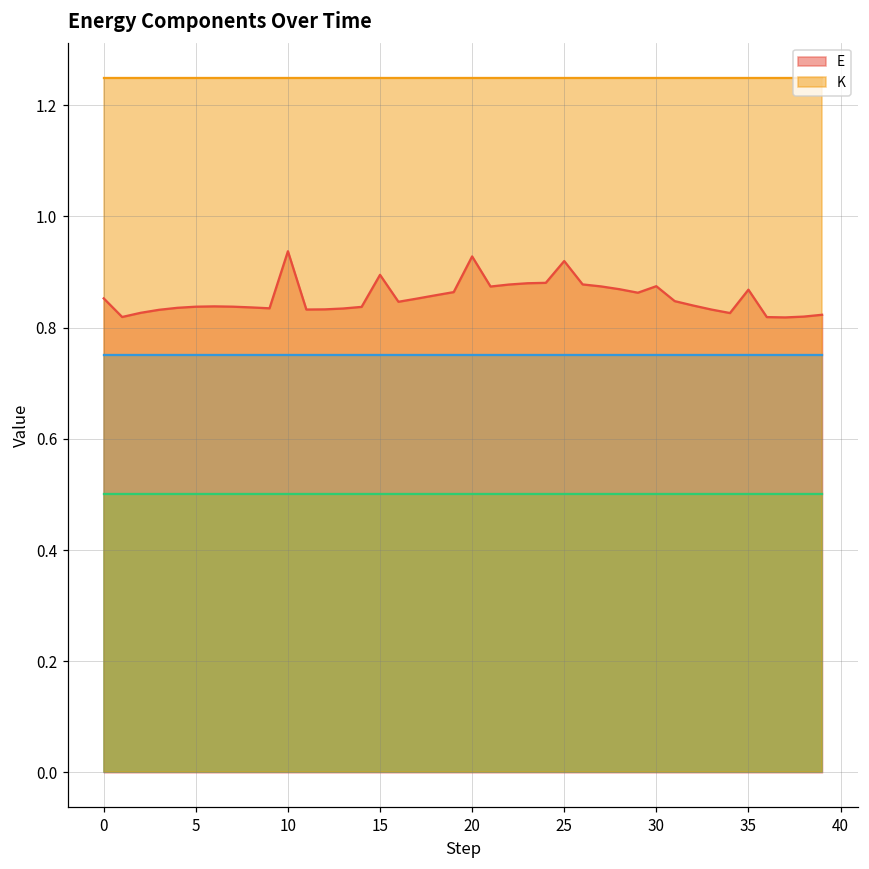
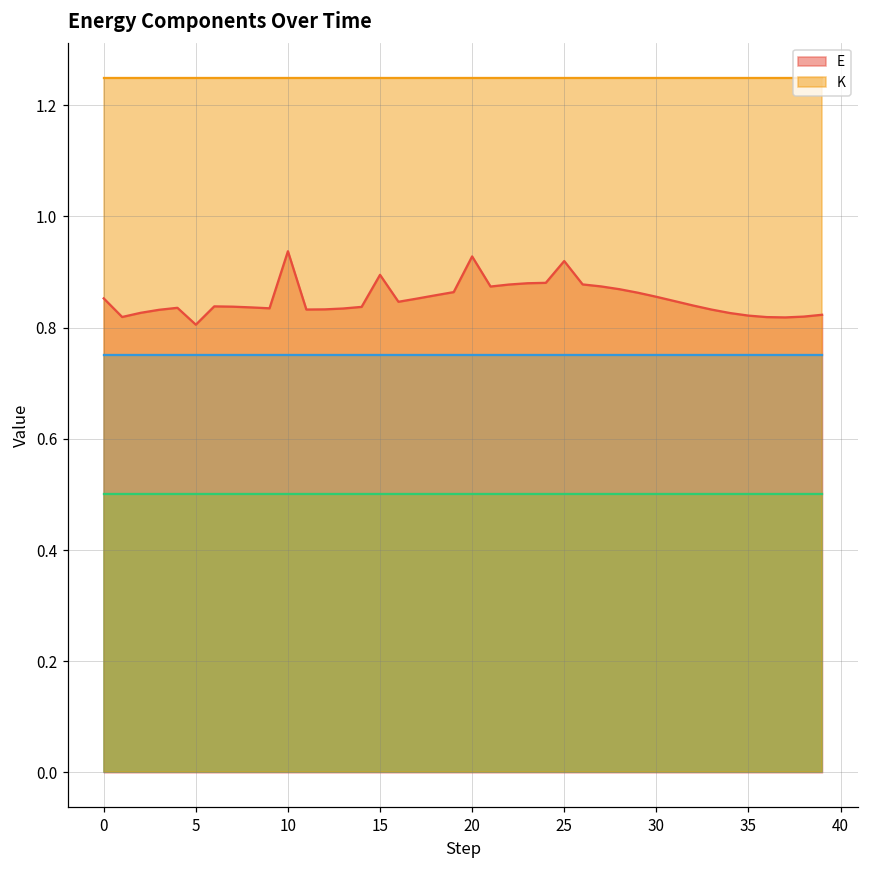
E, 5: 0.84 -> 0.81
E, 30: 0.87 -> 0.86
E, 35: 0.87 -> 0.82
